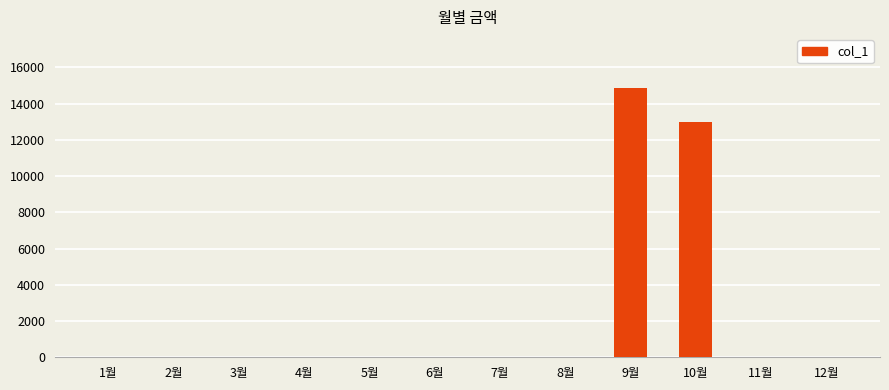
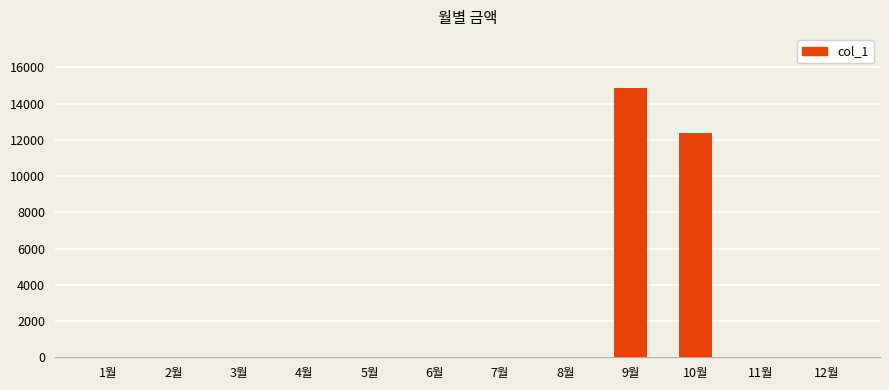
10월: 13000 -> 12400
